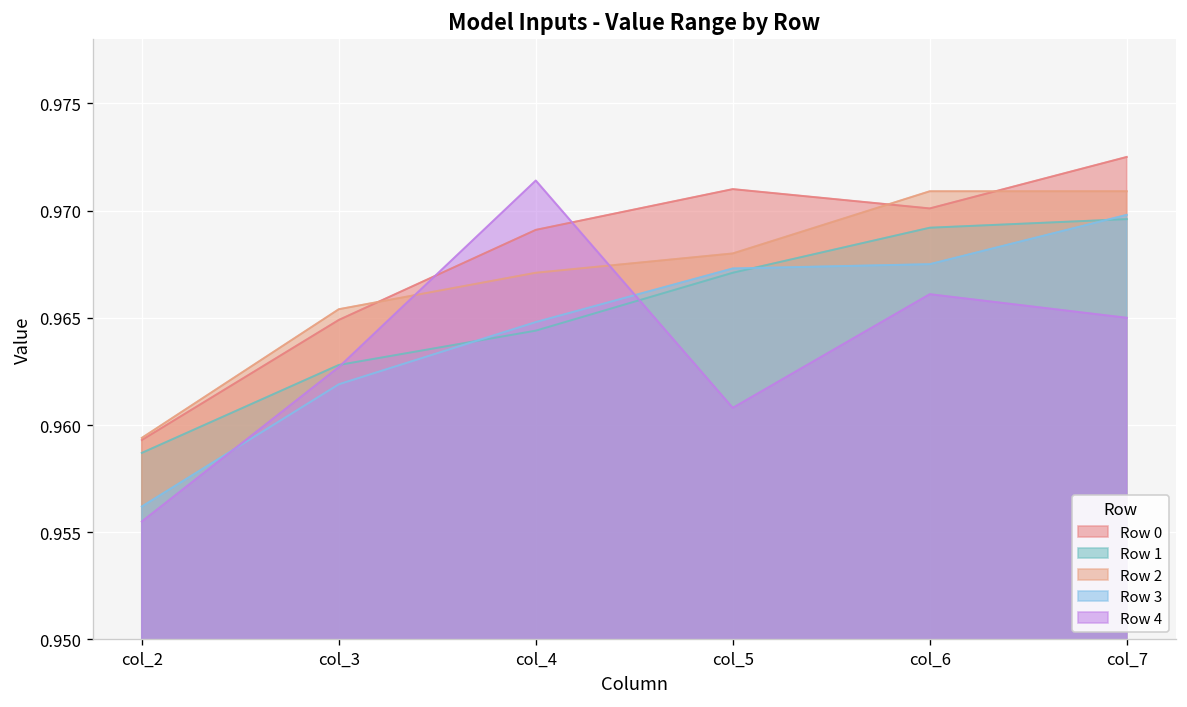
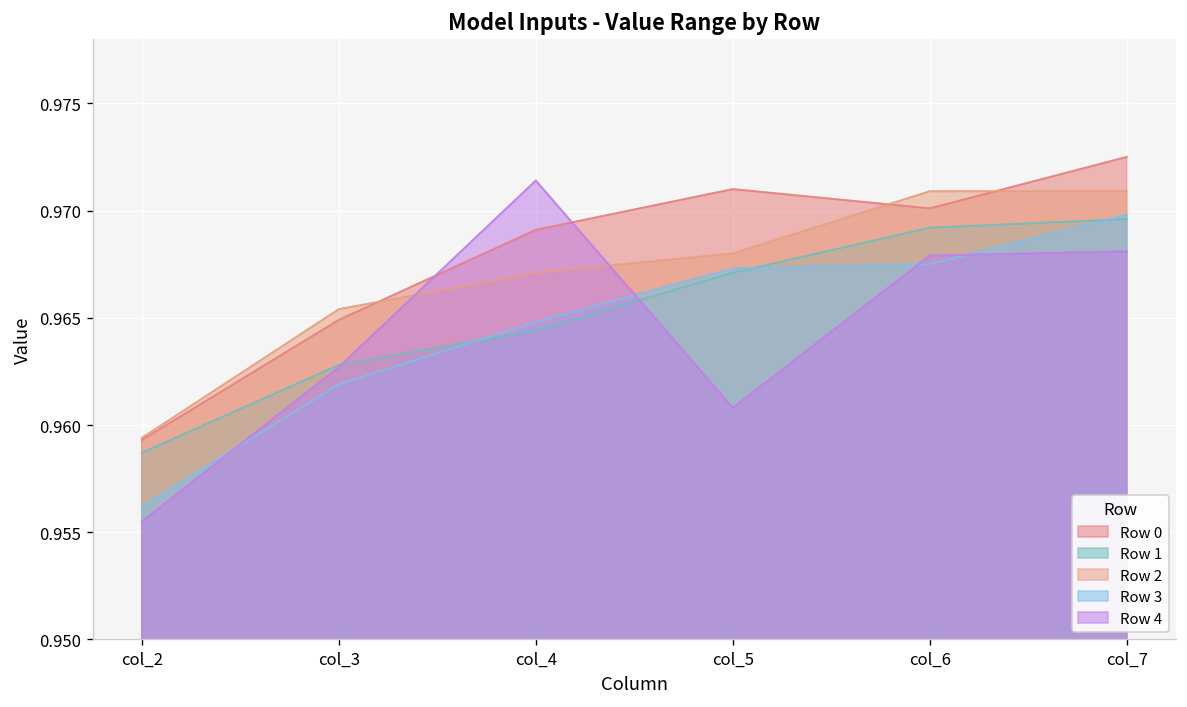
Row 4, col_6: 0.9661 -> 0.9679
Row 4, col_7: 0.9650 -> 0.9681
